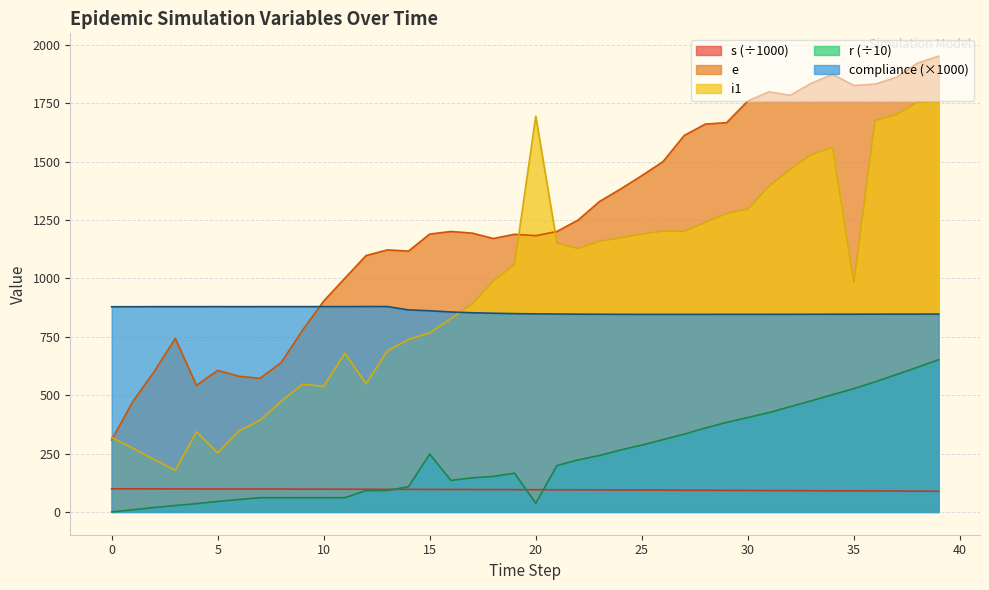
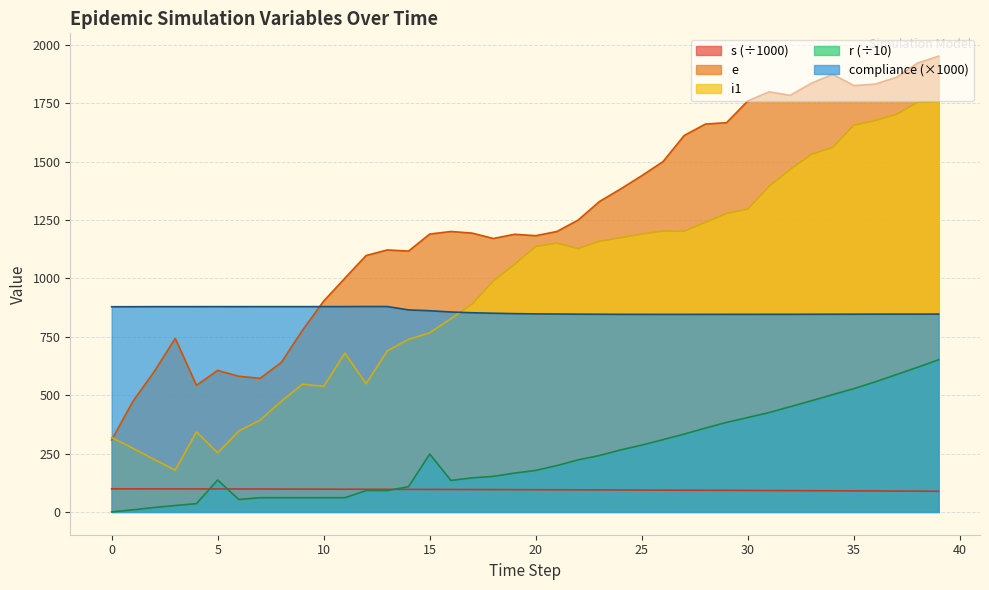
r (÷10), 5: 40 -> 140
i1, 20: 1700 -> 1140
r (÷10), 20: 40 -> 180
i1, 35: 980 -> 1660
